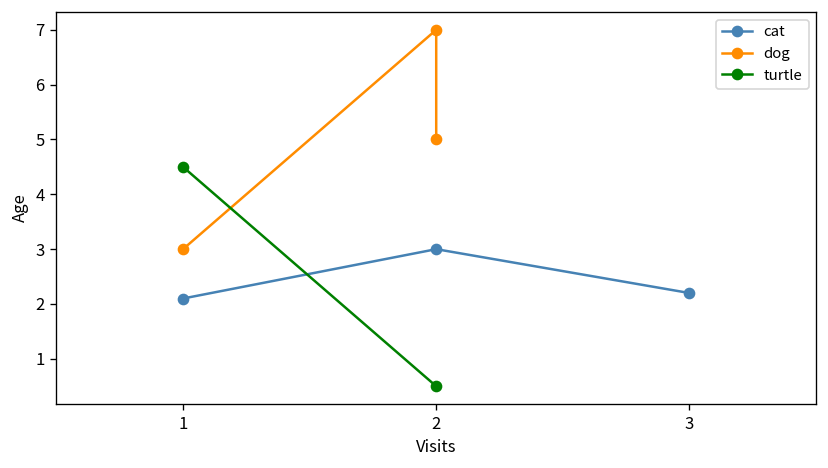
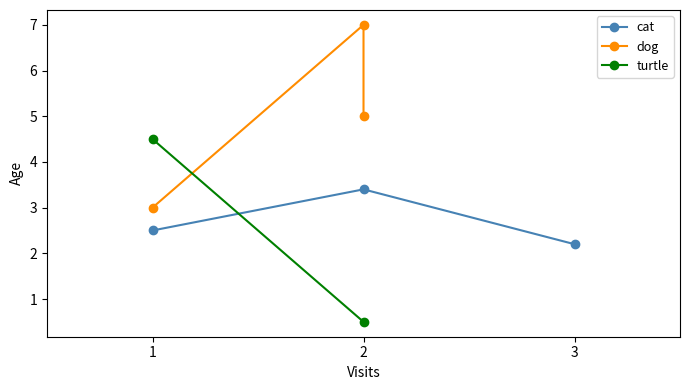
cat, 1: 2.1 -> 2.5
cat, 2: 3.0 -> 3.4
